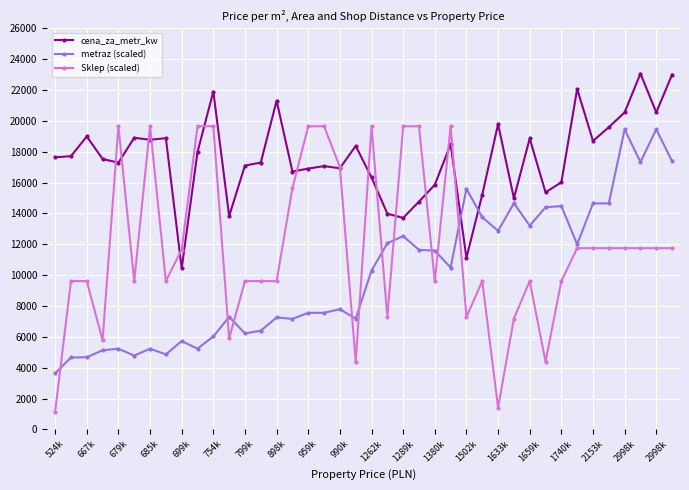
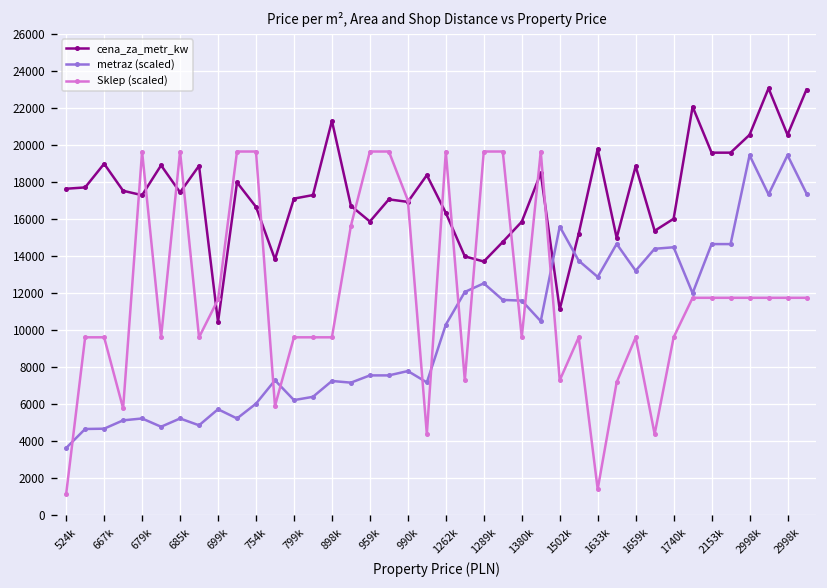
cena_za_metr_kw, 685k: 18800 -> 17400
cena_za_metr_kw, 754k: 21900 -> 16700
cena_za_metr_kw, 959k: 16900 -> 15900
cena_za_metr_kw, 2153k: 18700 -> 19600
